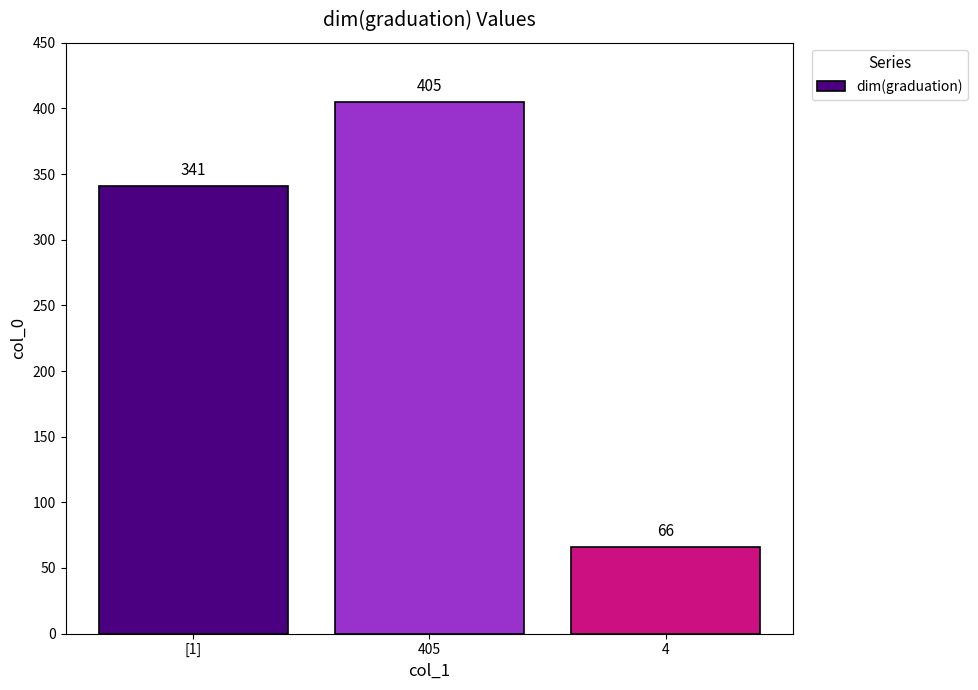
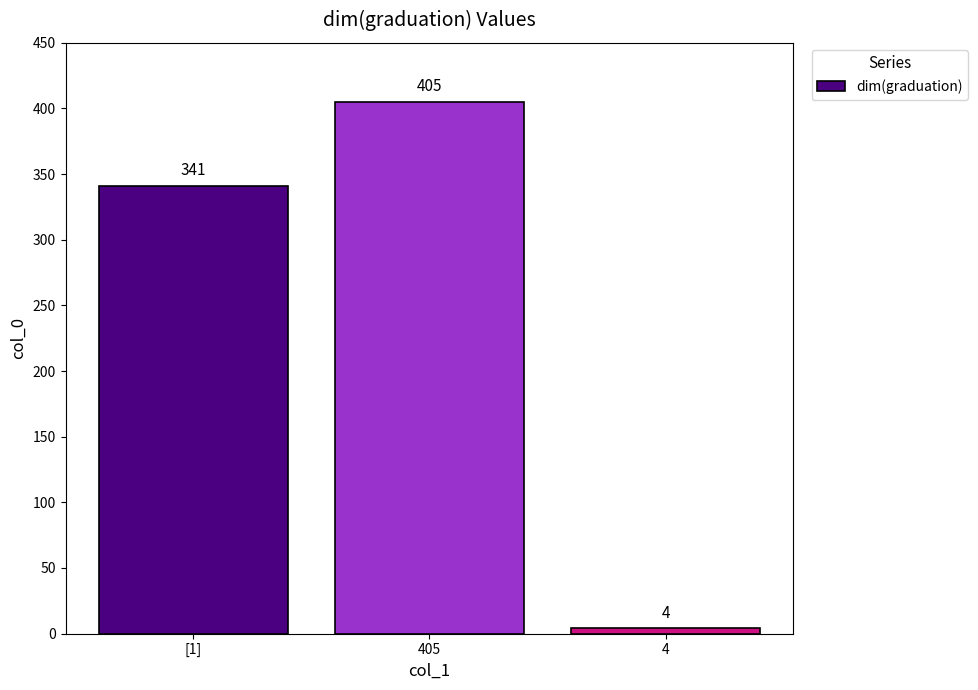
4: 66 -> 4
